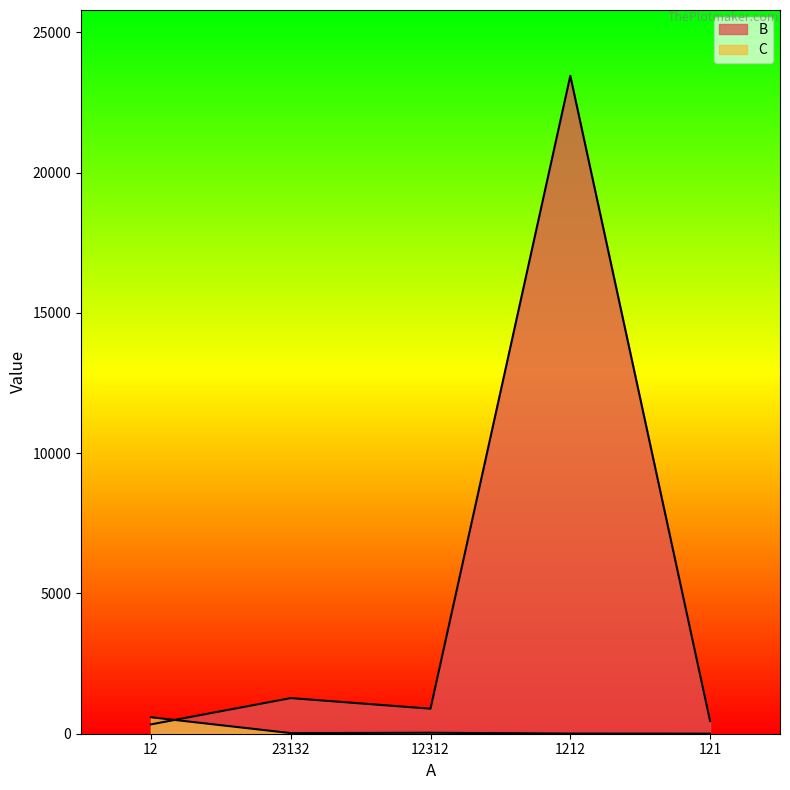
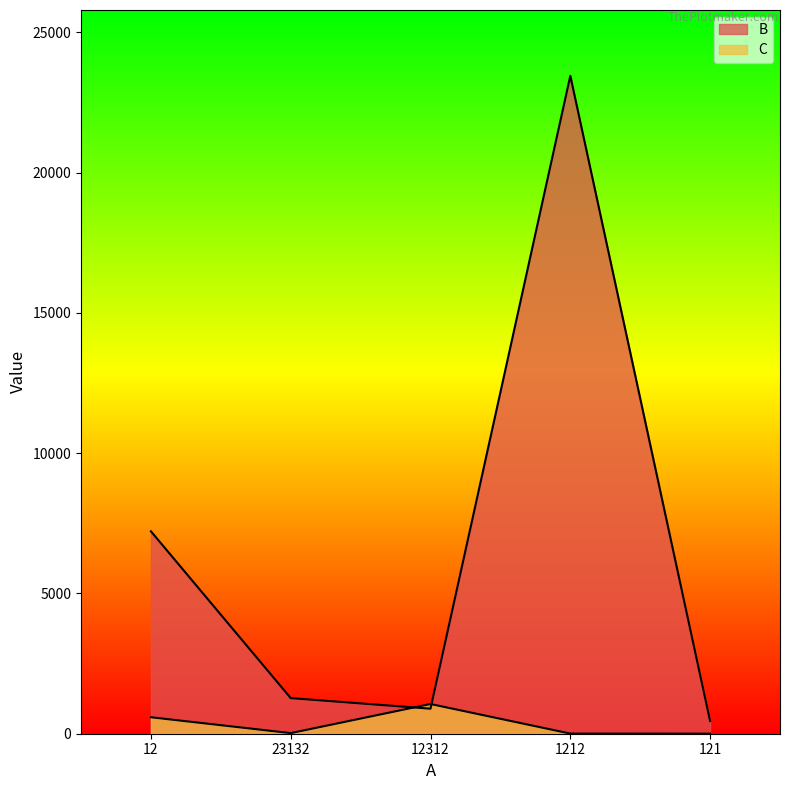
B, 12: 300 -> 7200
C, 12312: 0 -> 1100
